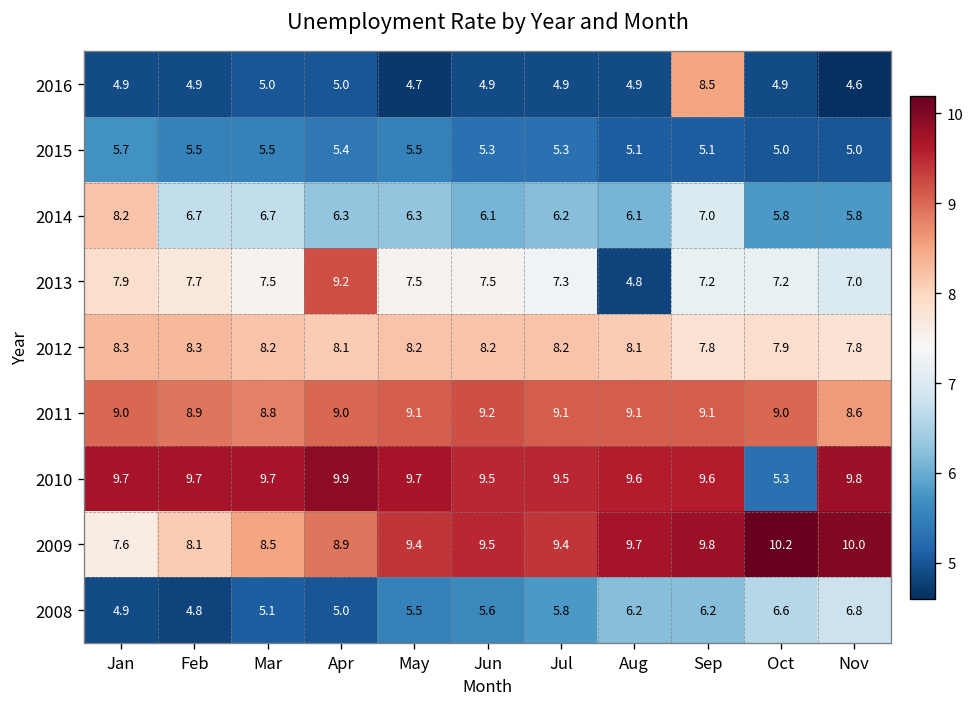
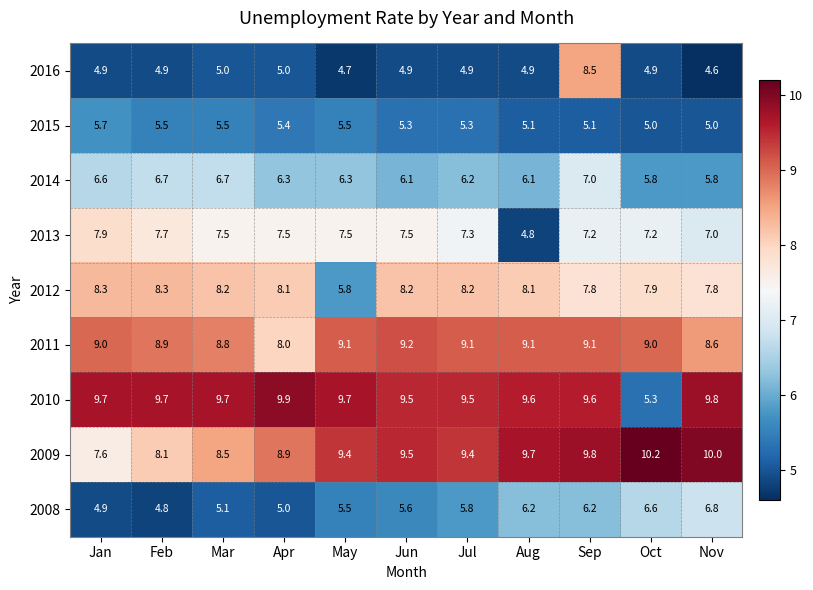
2014, Jan: 8.2 -> 6.6
2013, Apr: 9.2 -> 7.5
2012, May: 8.2 -> 5.8
2011, Apr: 9.0 -> 8.0
